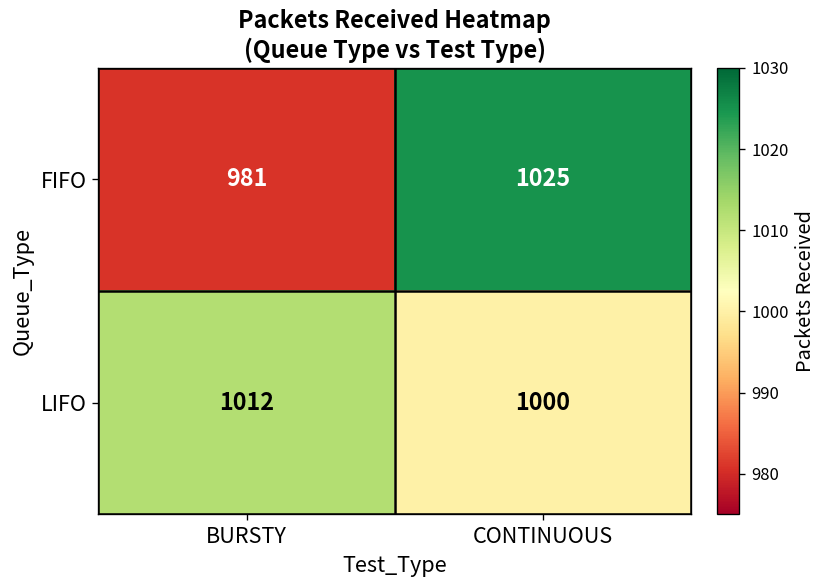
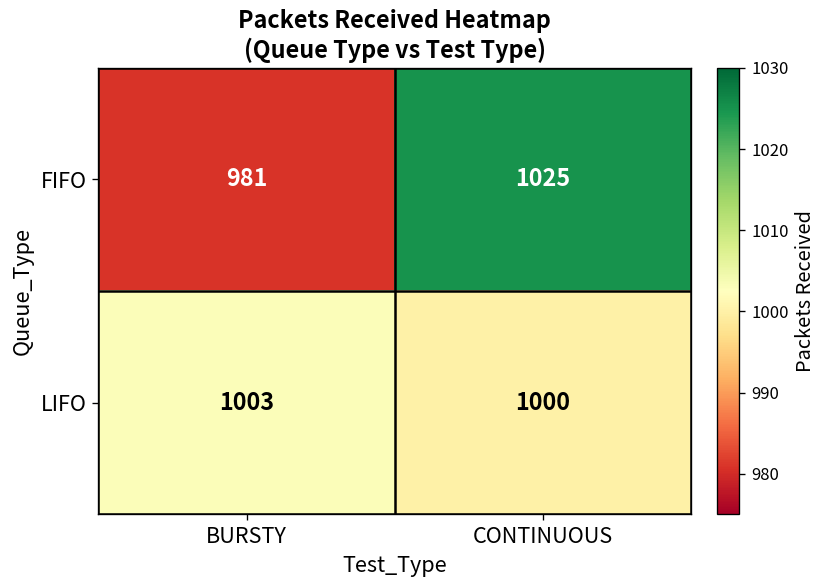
LIFO, BURSTY: 1012 -> 1003
